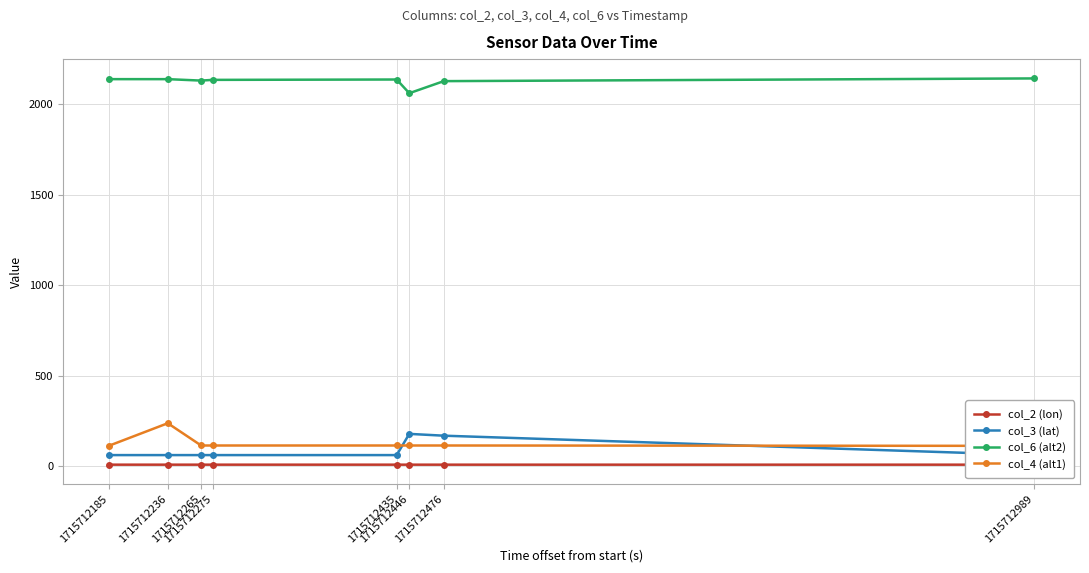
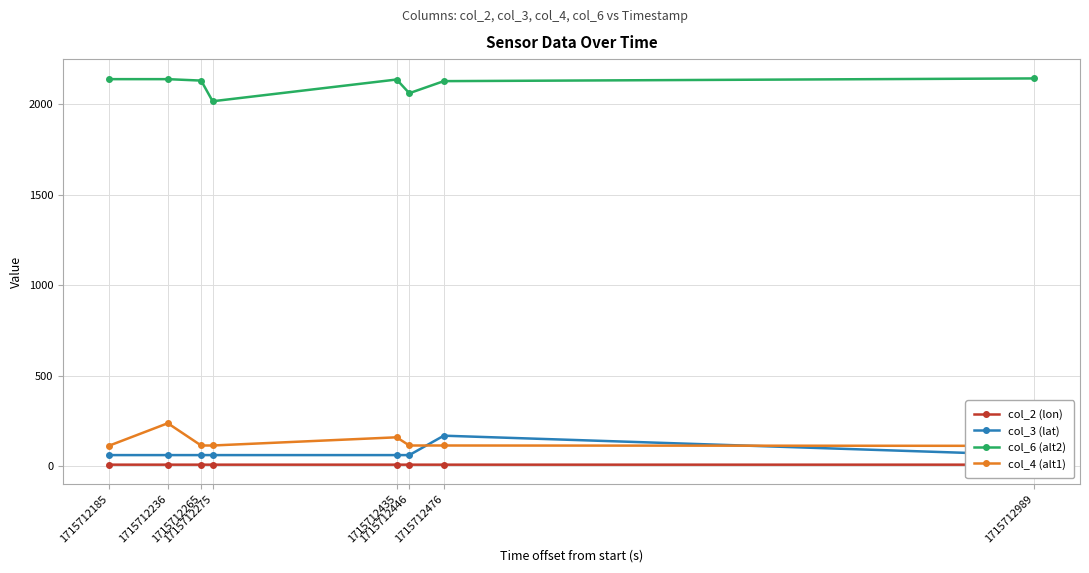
col_6 (alt2), 1715712275: 2140 -> 2020
col_4 (alt1), 1715712435: 120 -> 160
col_3 (lat), 1715712446: 180 -> 60
